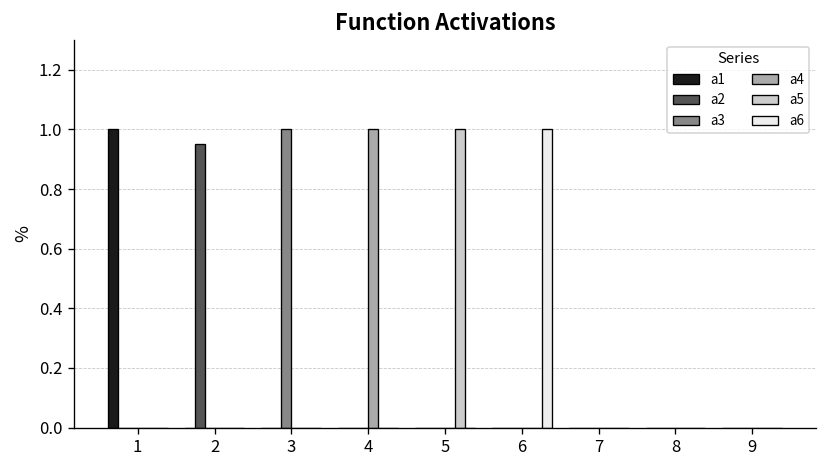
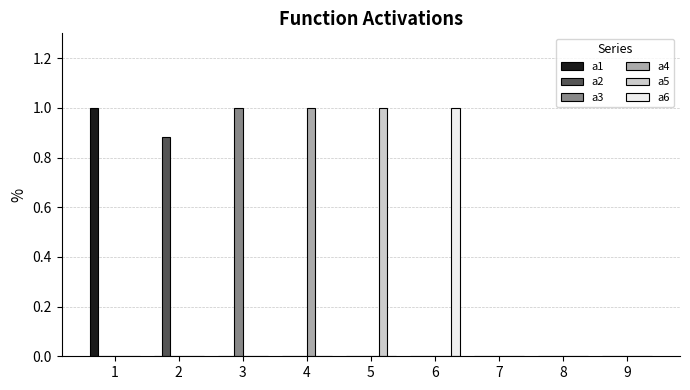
a2, 2: 0.95 -> 0.88
